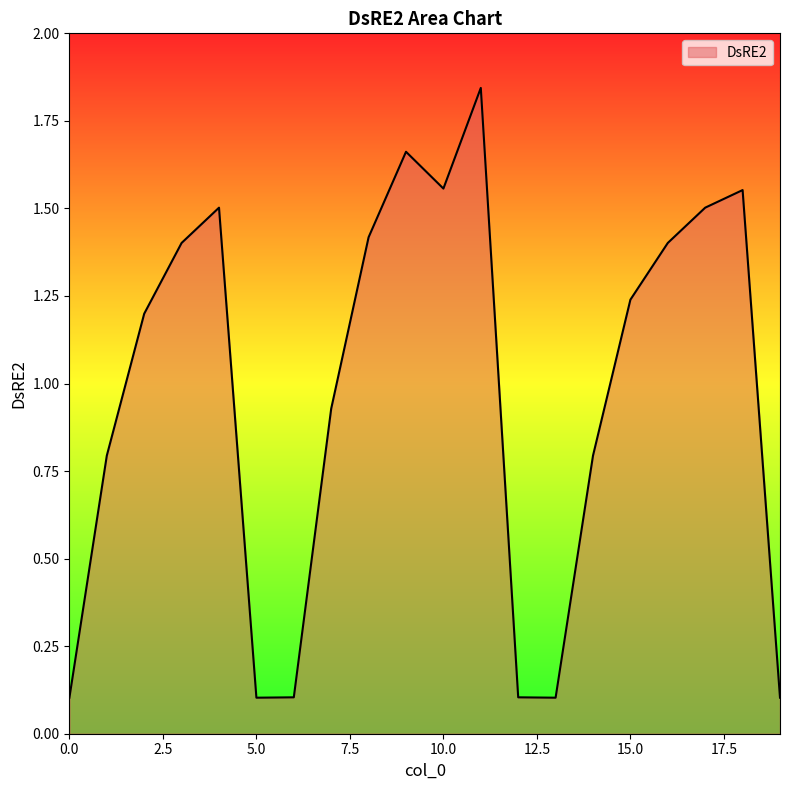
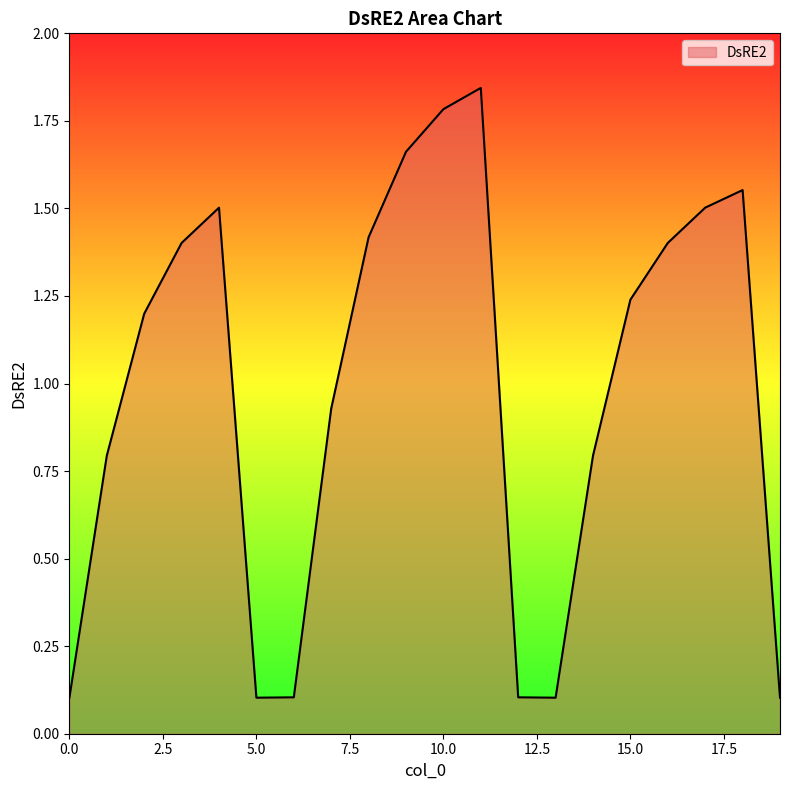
10.0: 1.56 -> 1.78
